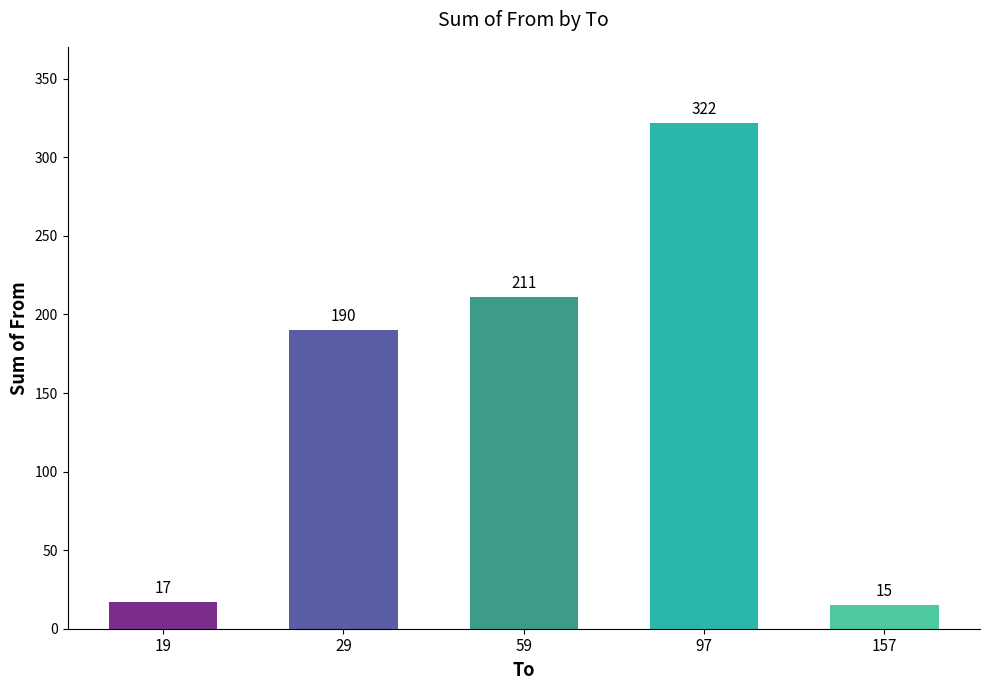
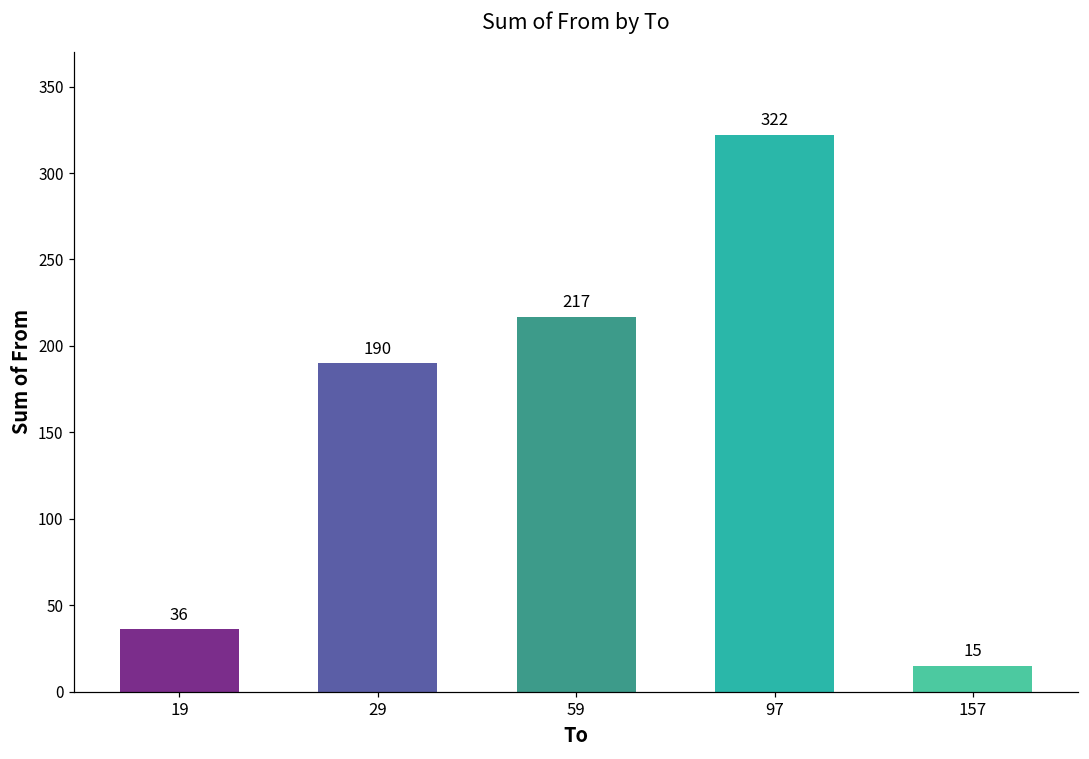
19: 17 -> 36
59: 211 -> 217
